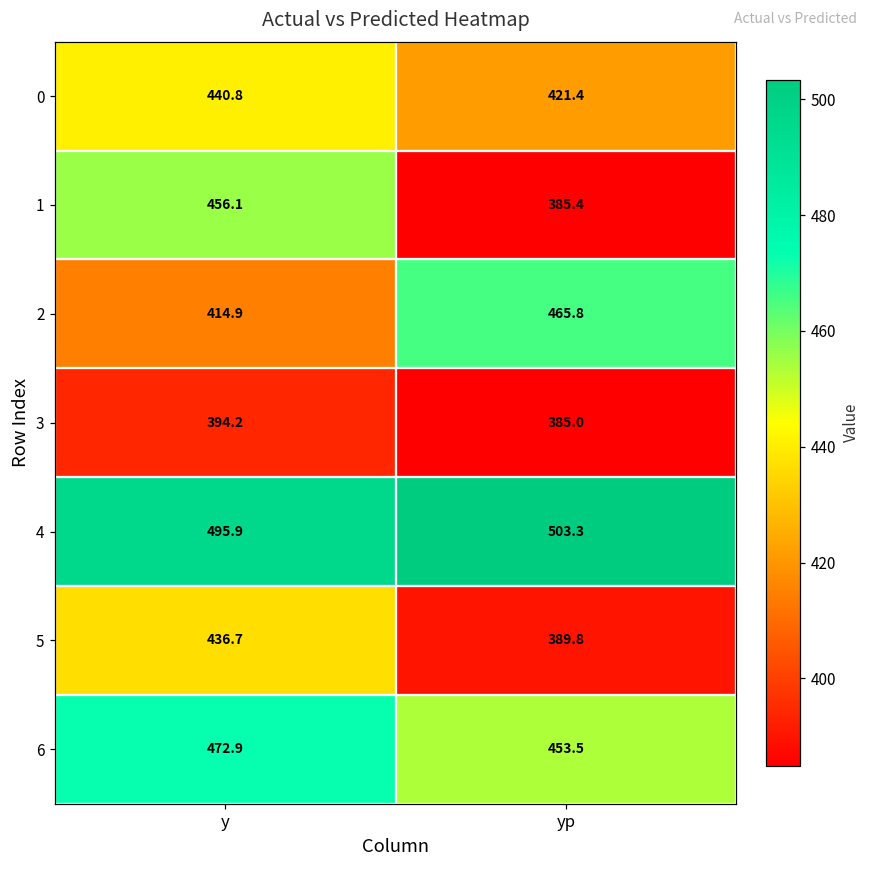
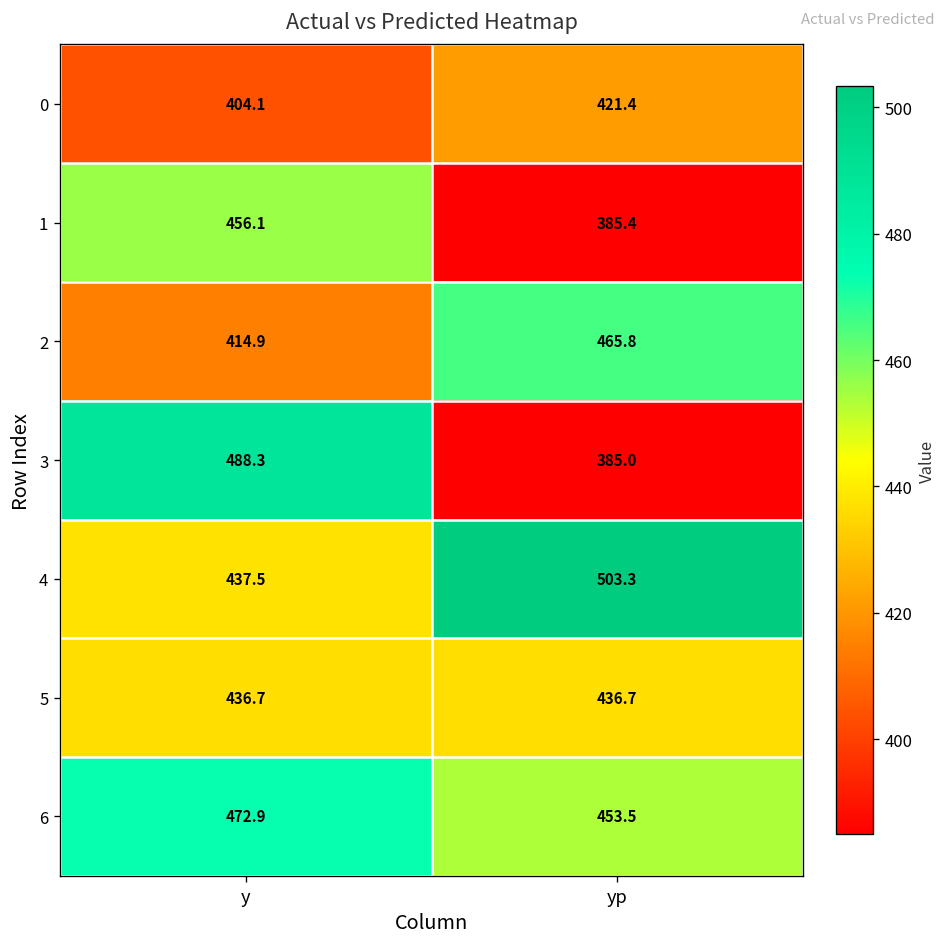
0, y: 440.8 -> 404.1
3, y: 394.2 -> 488.3
4, y: 495.9 -> 437.5
5, yp: 389.8 -> 436.7
